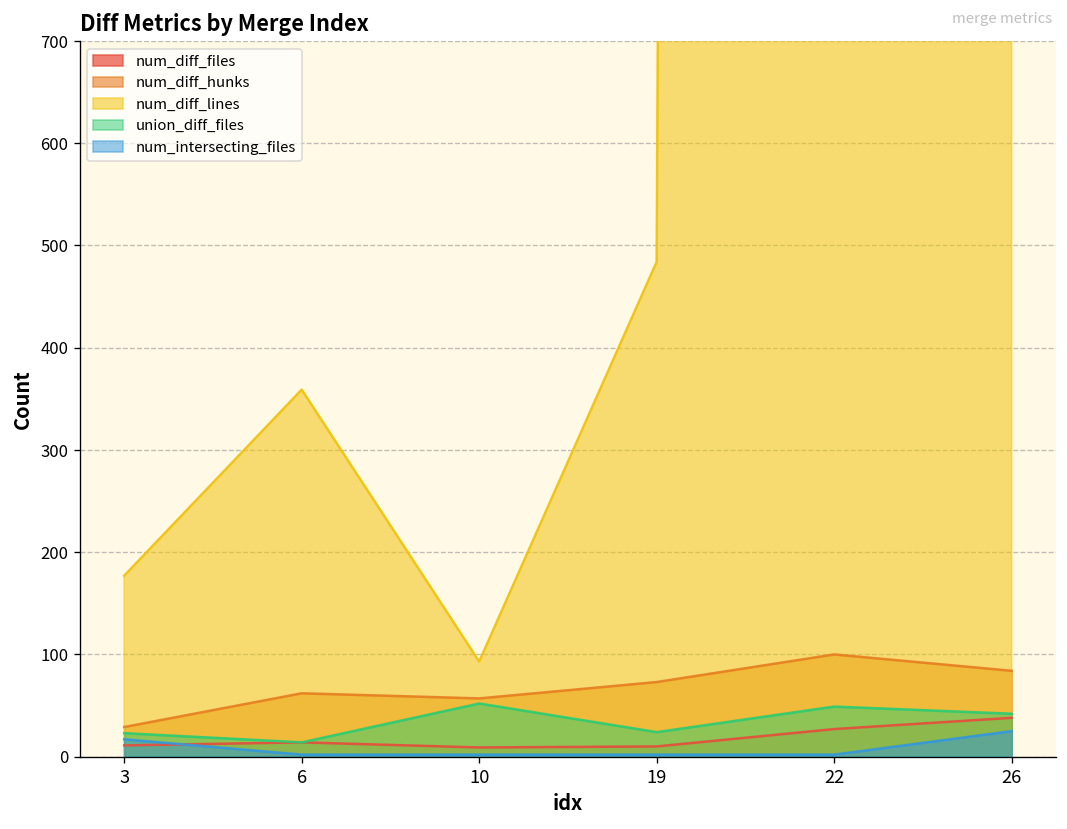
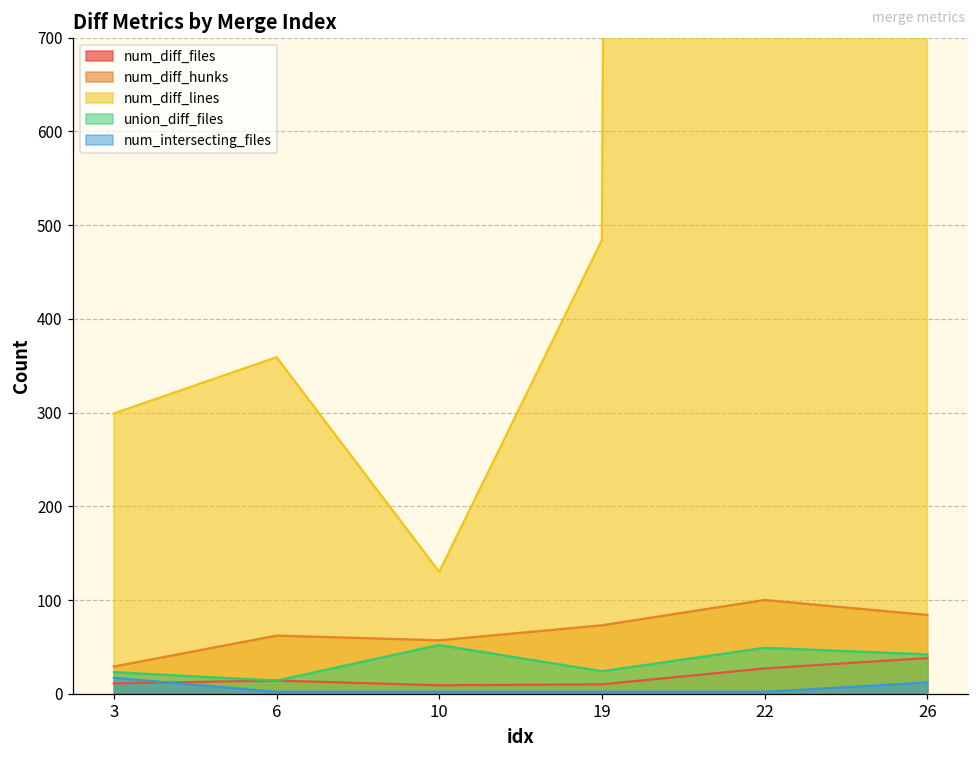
num_diff_lines, 3: 180 -> 300
num_diff_lines, 10: 90 -> 130
num_intersecting_files, 26: 30 -> 10
